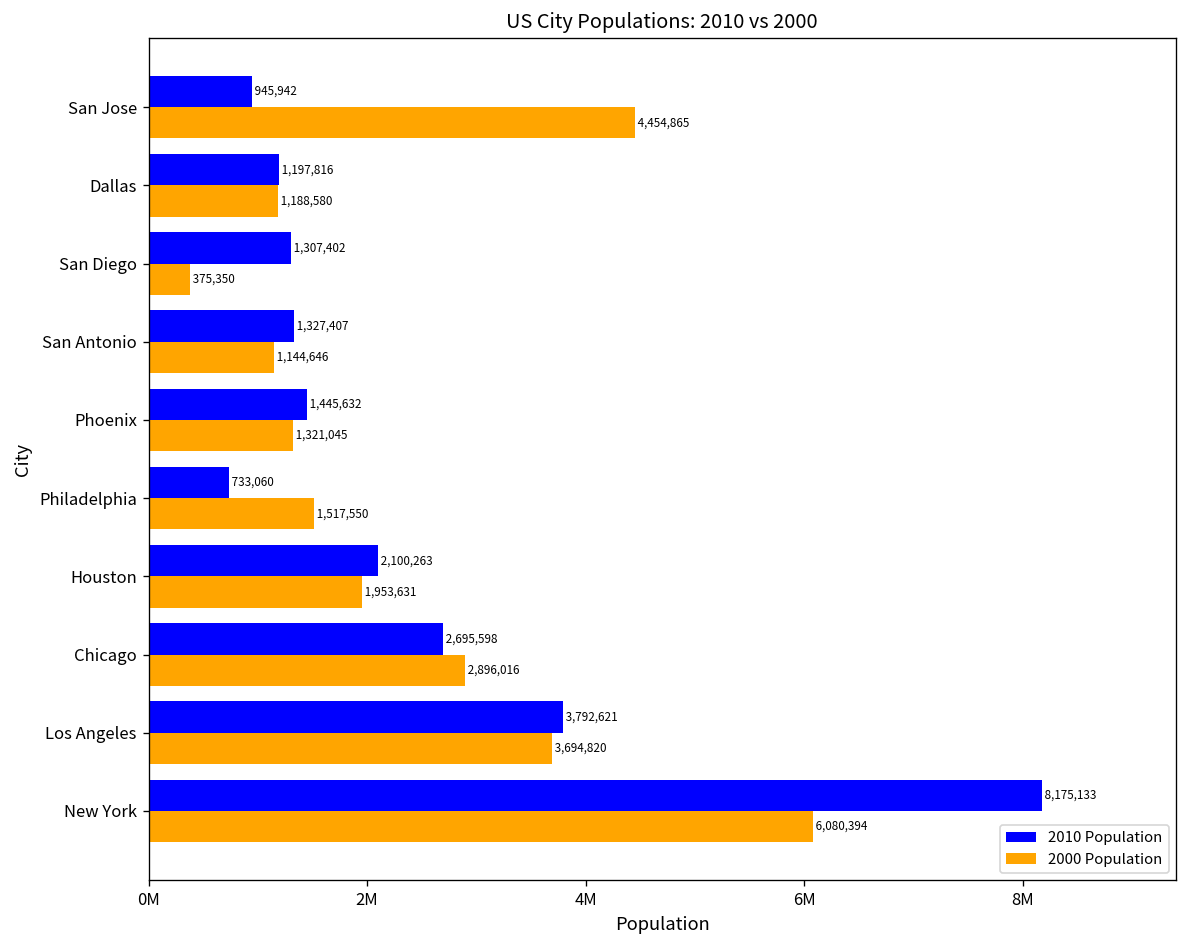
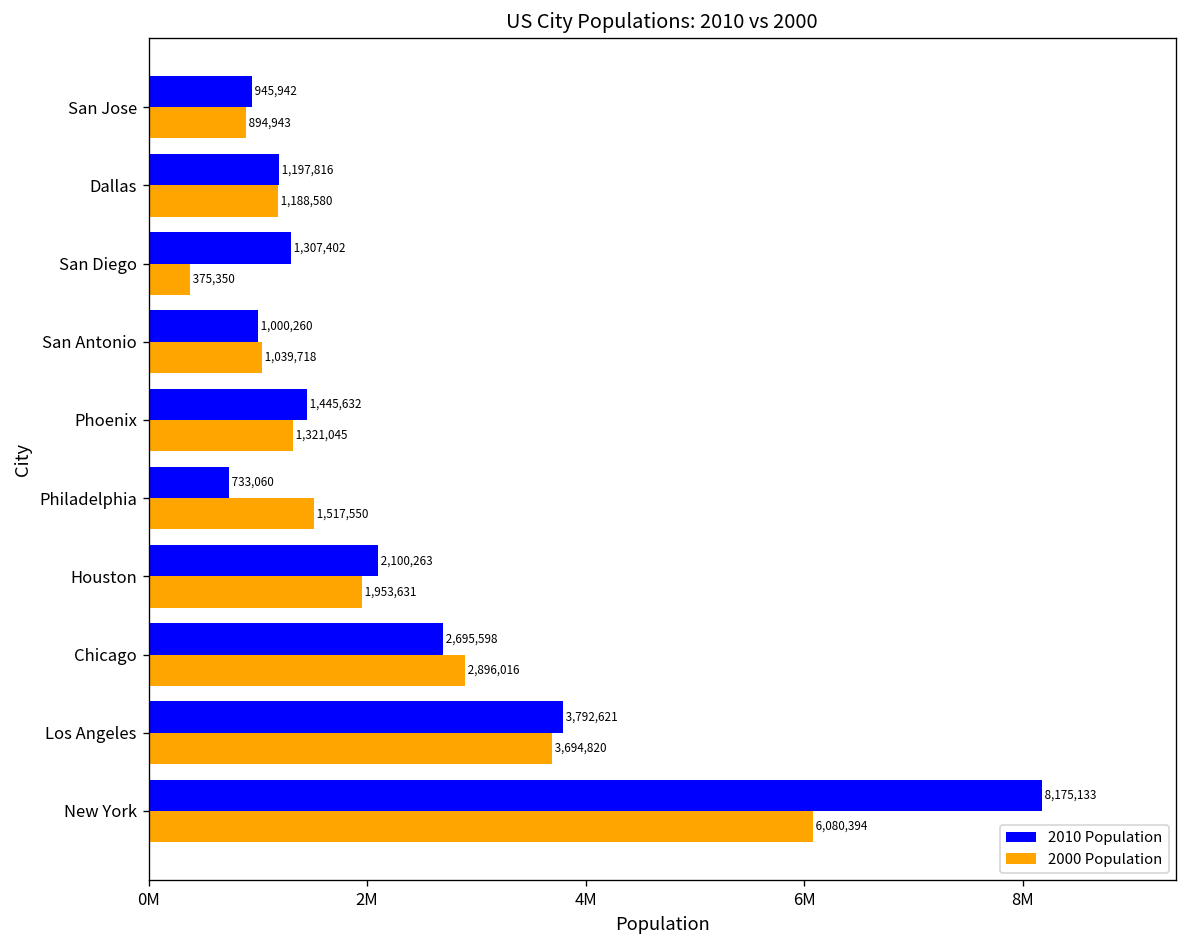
2000 Population, San Jose: 4,454,865 -> 894,943
2010 Population, San Antonio: 1,327,407 -> 1,000,260
2000 Population, San Antonio: 1,144,646 -> 1,039,718
